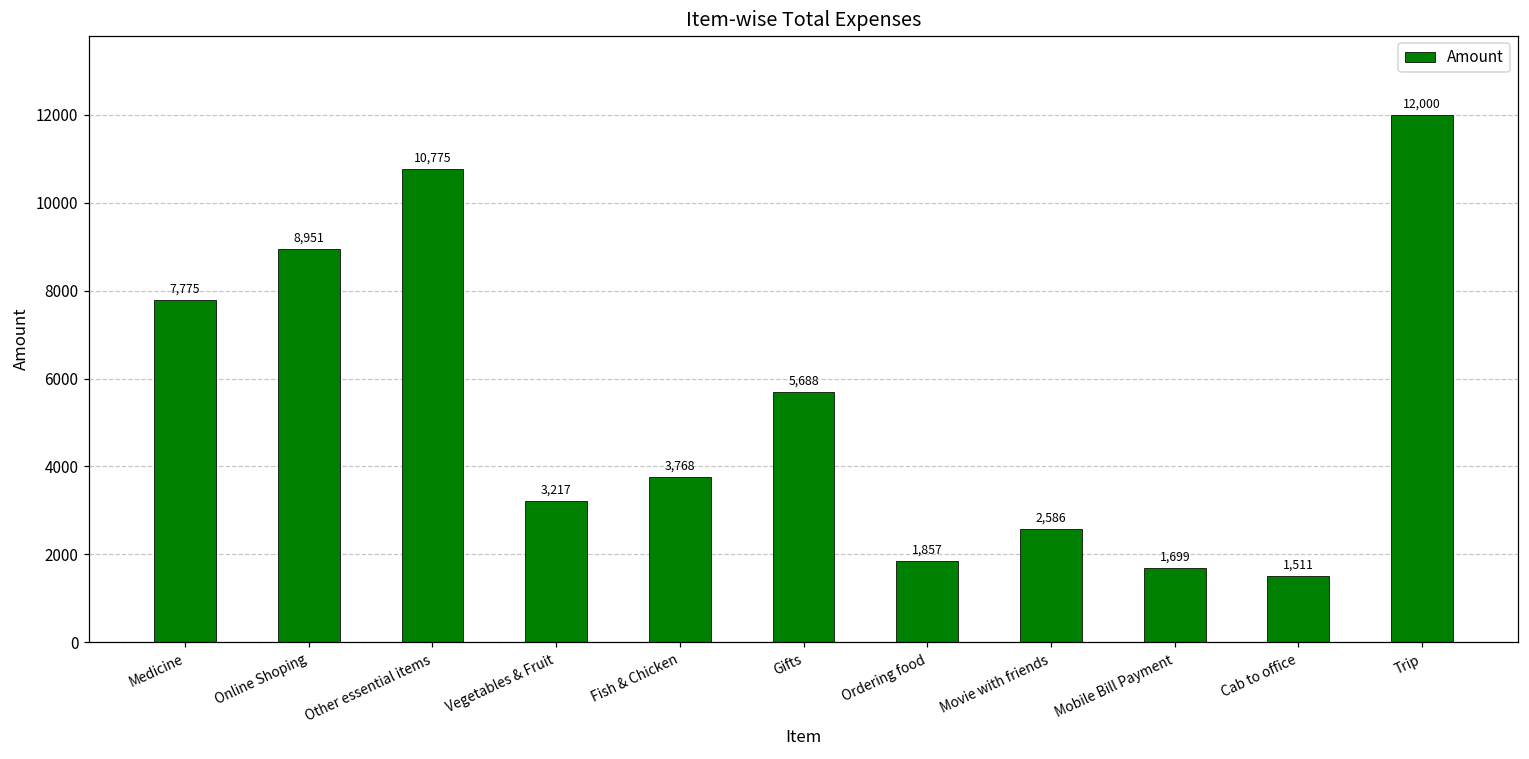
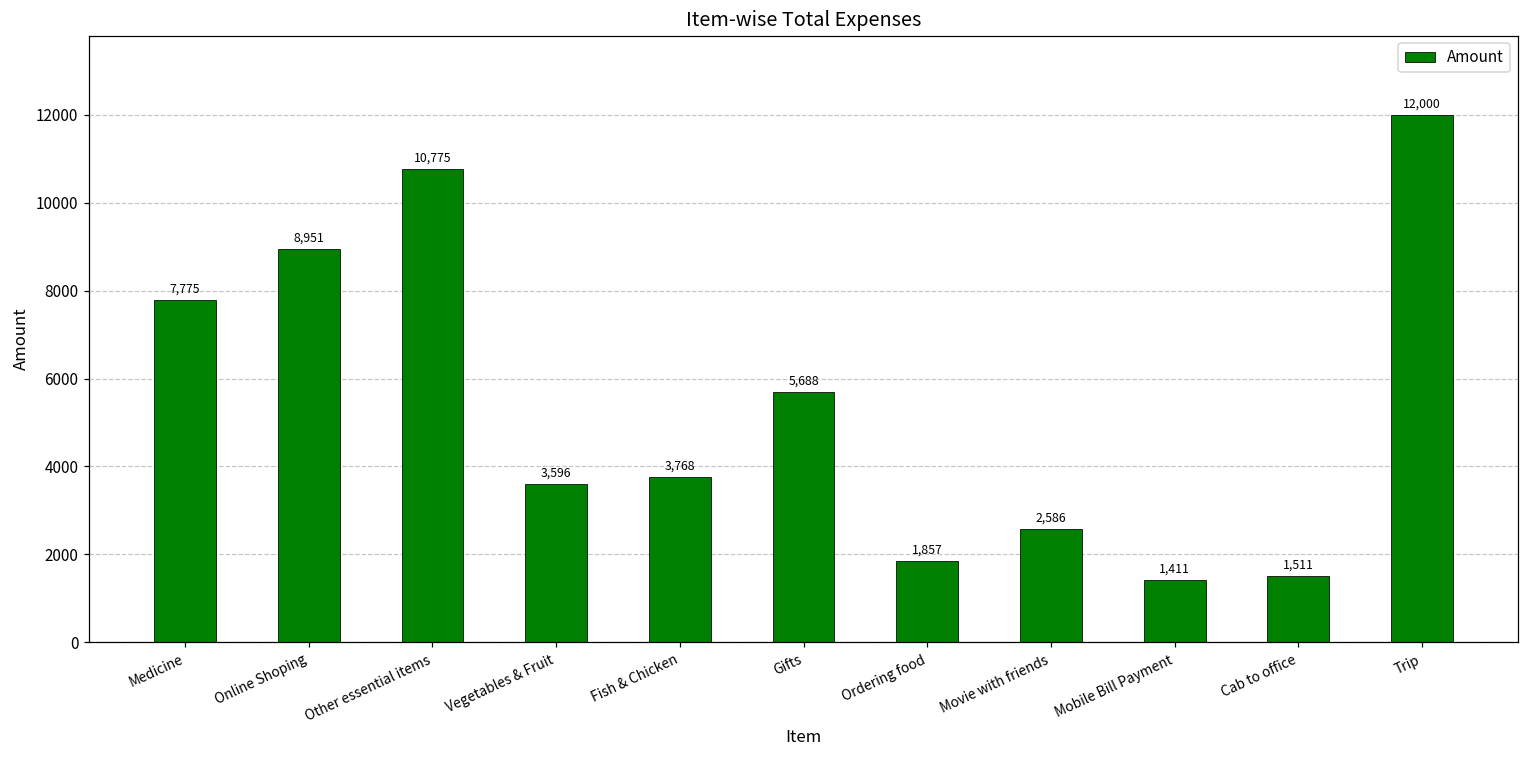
Vegetables & Fruit: 3,217 -> 3,596
Mobile Bill Payment: 1,699 -> 1,411
